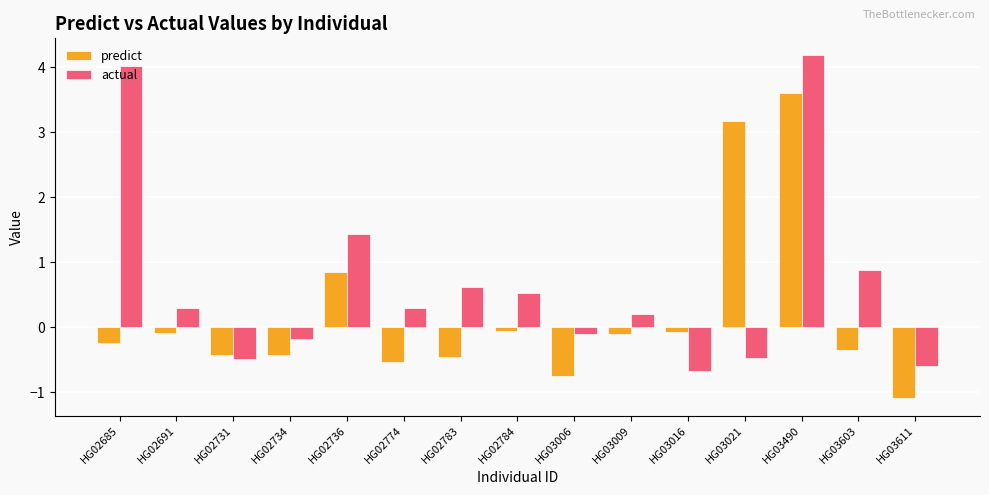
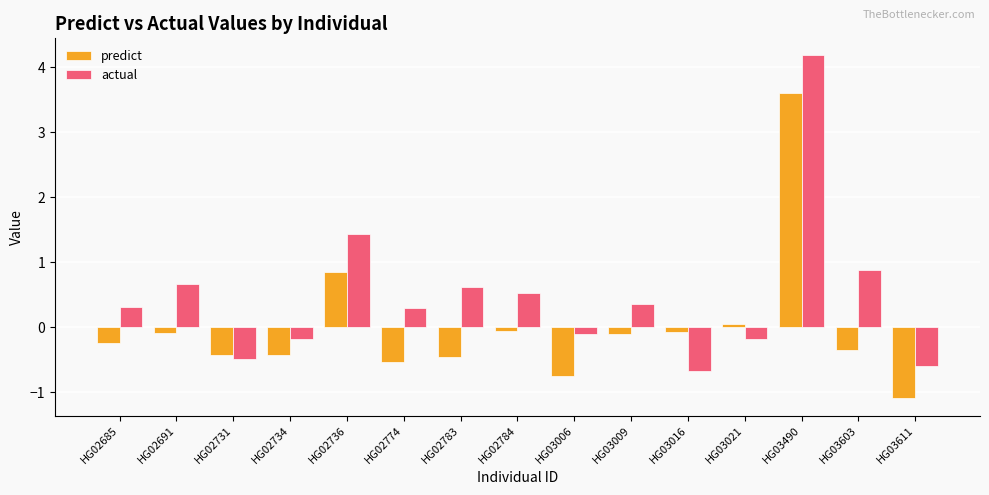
actual, HG02685: 4.0 -> 0.3
actual, HG02691: 0.3 -> 0.7
actual, HG03009: 0.2 -> 0.4
predict, HG03021: 3.2 -> 0.0
actual, HG03021: -0.5 -> -0.2
